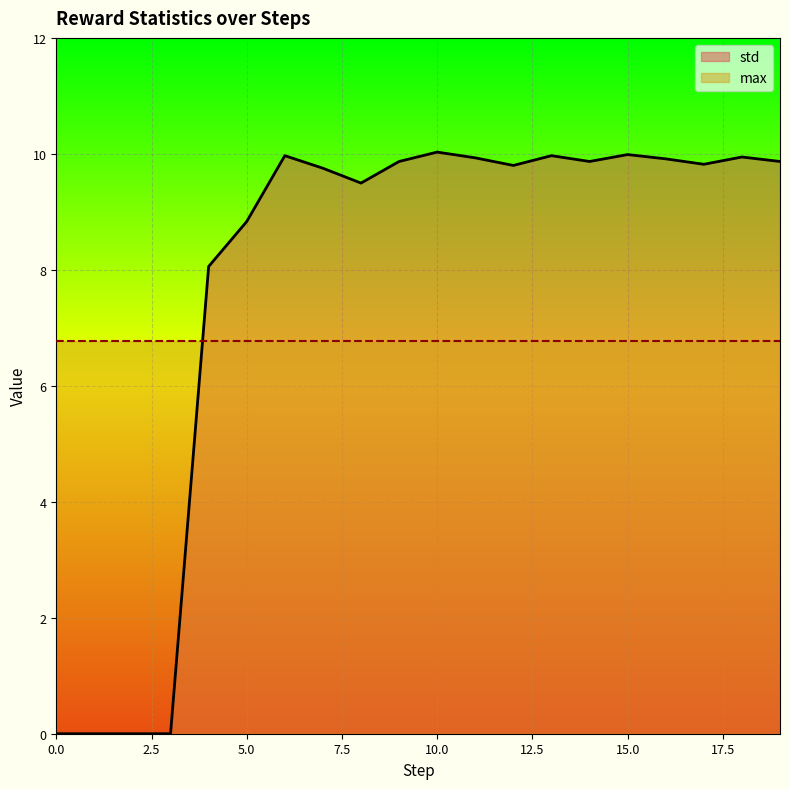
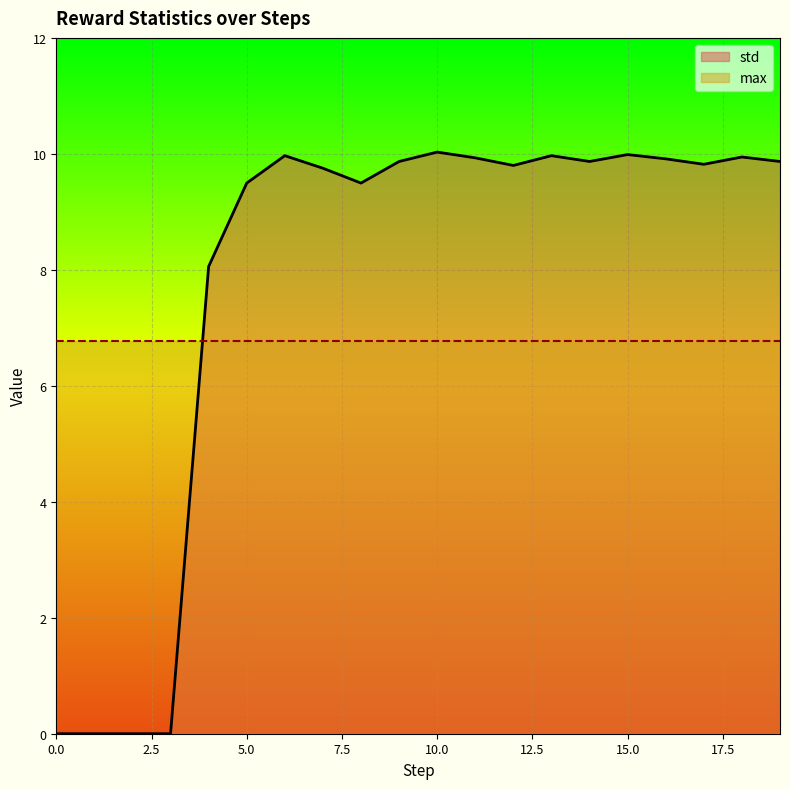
std, 5.0: 8.8 -> 9.5
